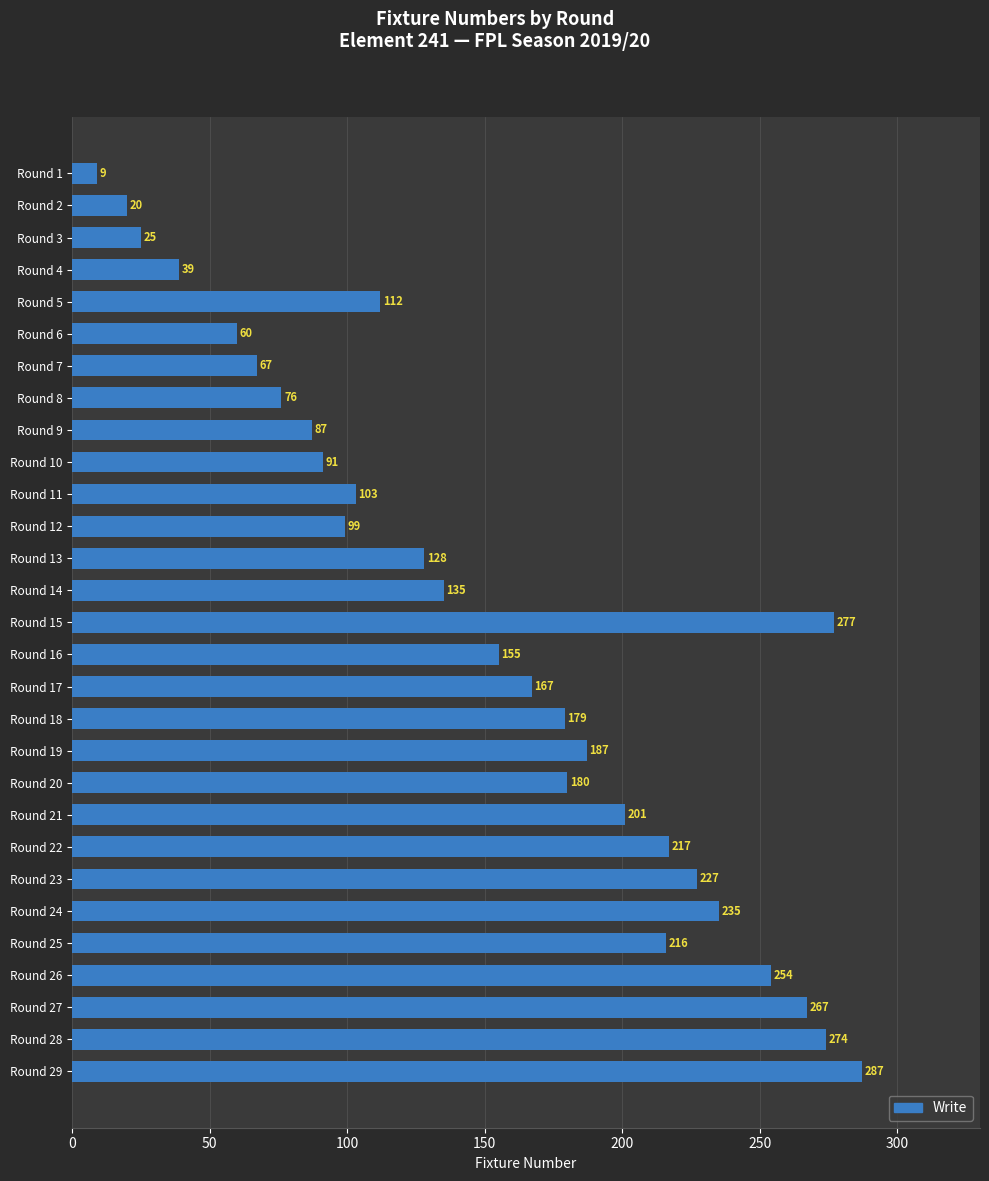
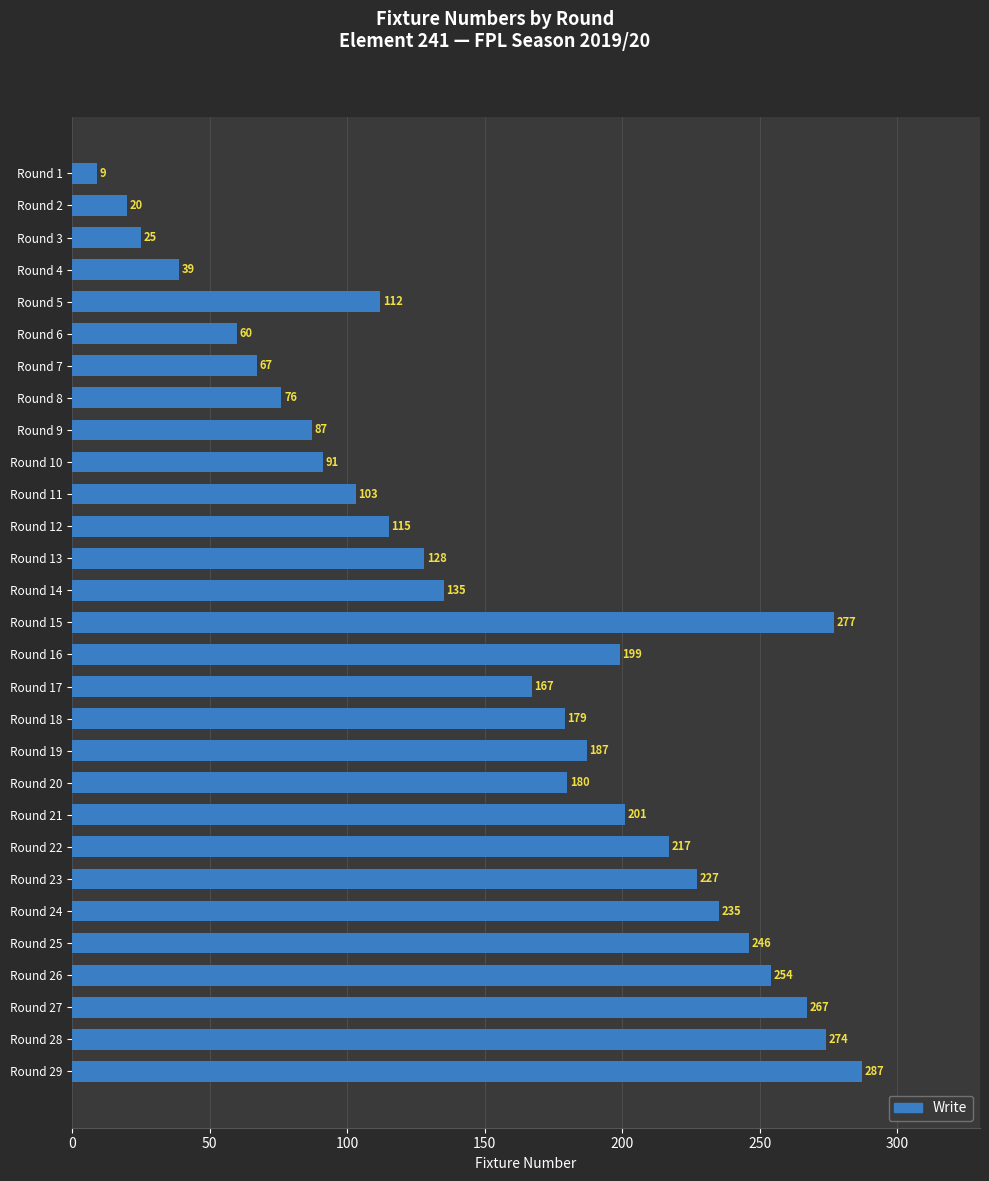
Round 12: 99 -> 115
Round 16: 155 -> 199
Round 25: 216 -> 246
